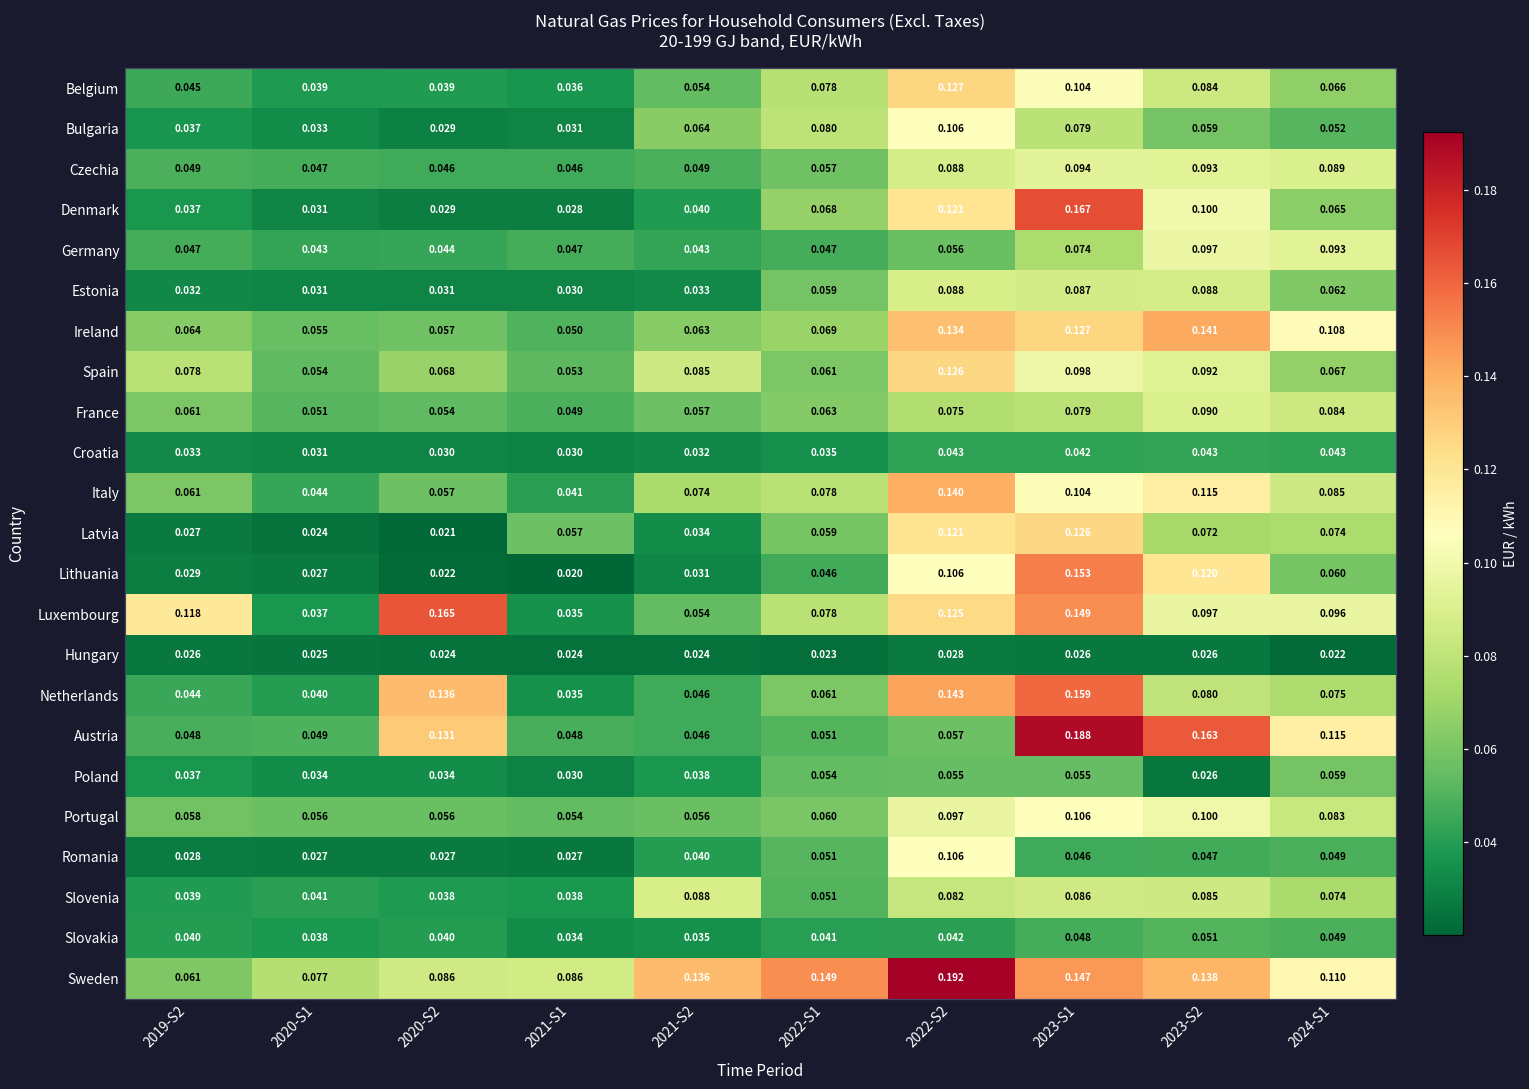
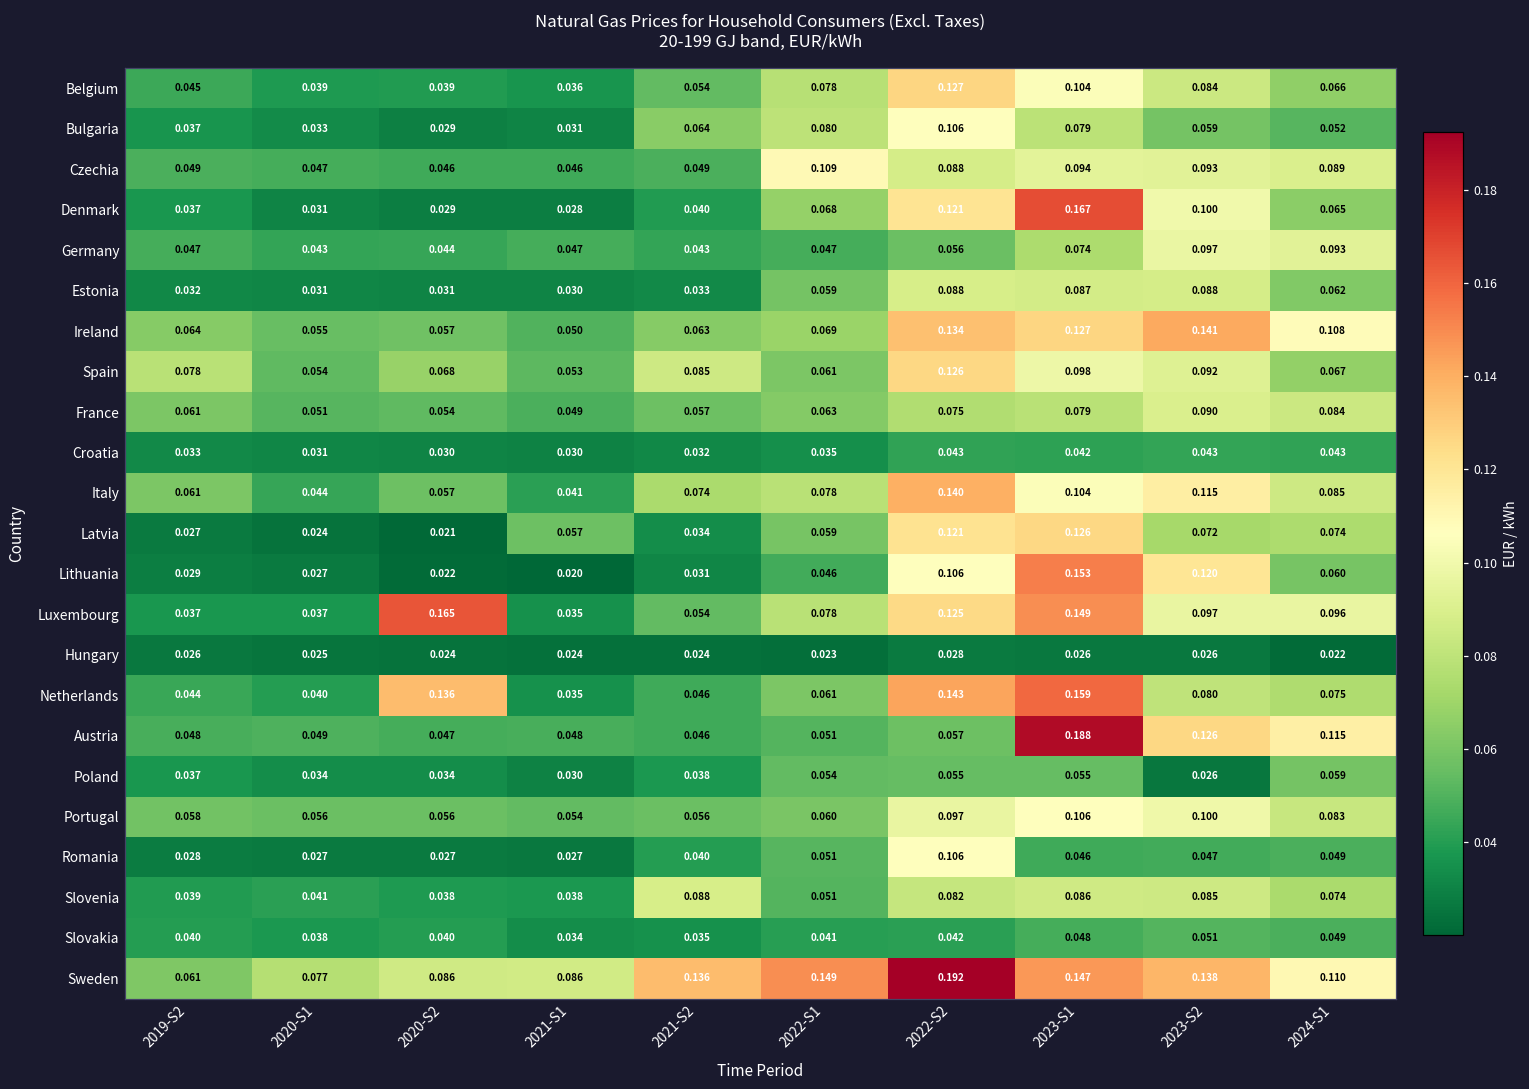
Czechia, 2022-S1: 0.057 -> 0.109
Luxembourg, 2019-S2: 0.118 -> 0.037
Austria, 2020-S2: 0.131 -> 0.047
Austria, 2023-S2: 0.163 -> 0.126
